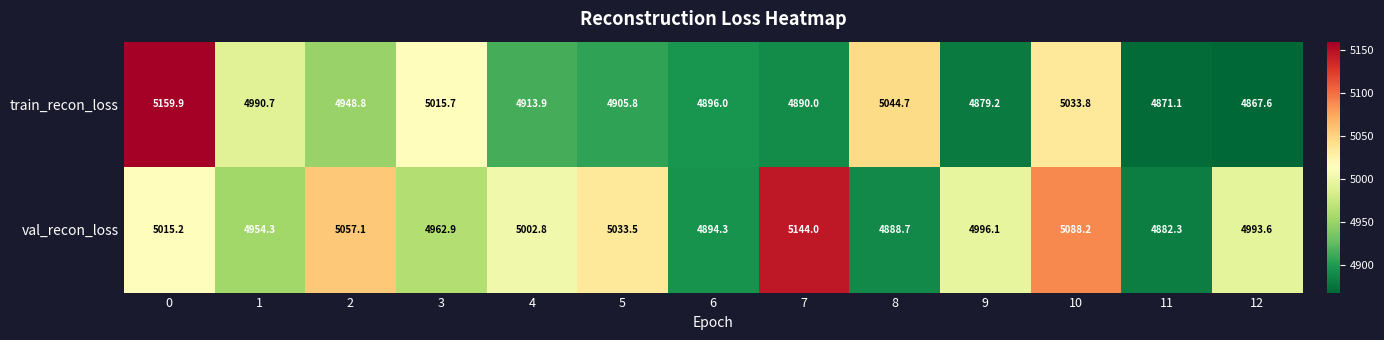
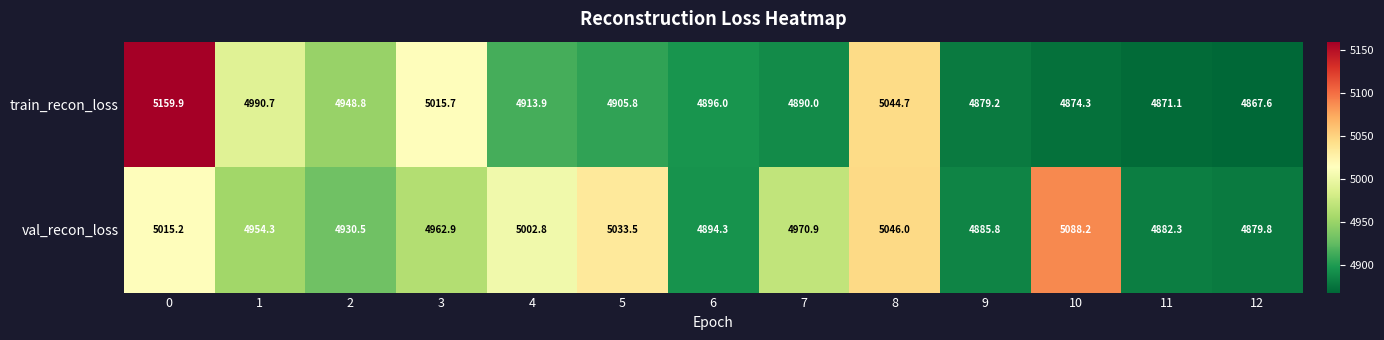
train_recon_loss, 10: 5033.8 -> 4874.3
val_recon_loss, 2: 5057.1 -> 4930.5
val_recon_loss, 7: 5144.0 -> 4970.9
val_recon_loss, 8: 4888.7 -> 5046.0
val_recon_loss, 9: 4996.1 -> 4885.8
val_recon_loss, 12: 4993.6 -> 4879.8
